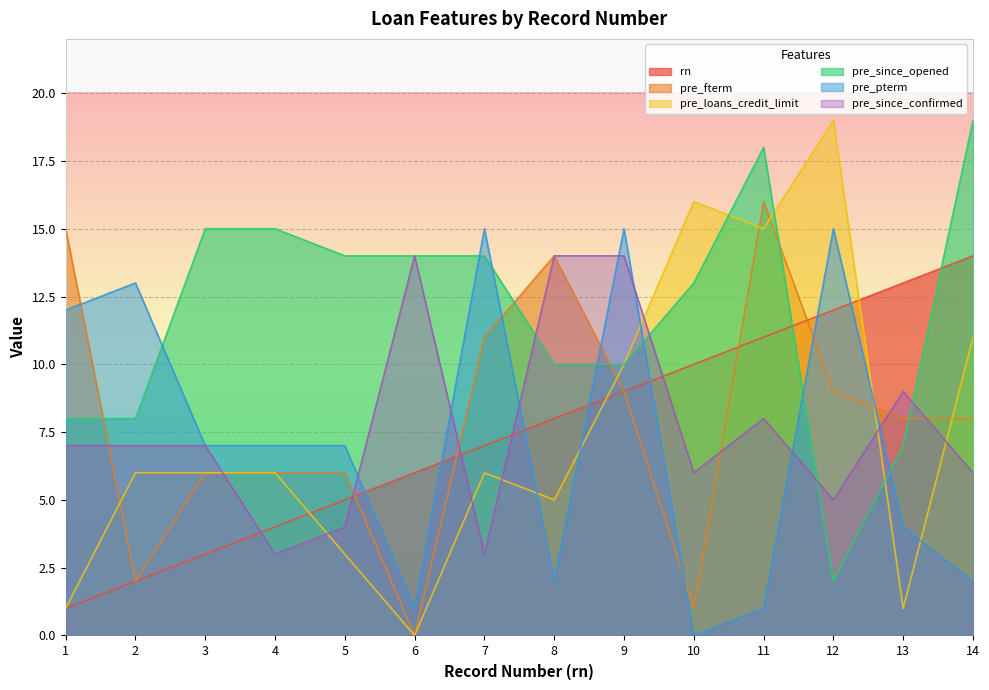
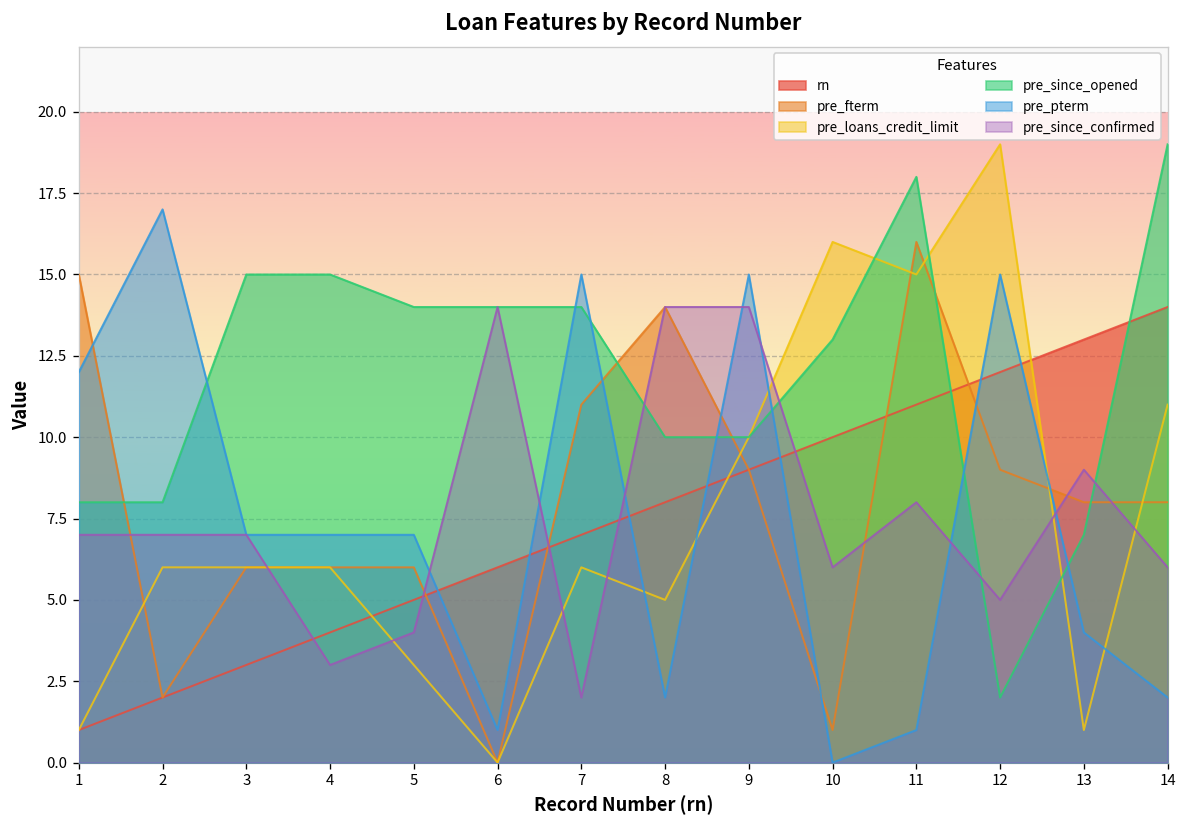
pre_pterm, 2: 13 -> 17
pre_since_confirmed, 7: 3 -> 2
